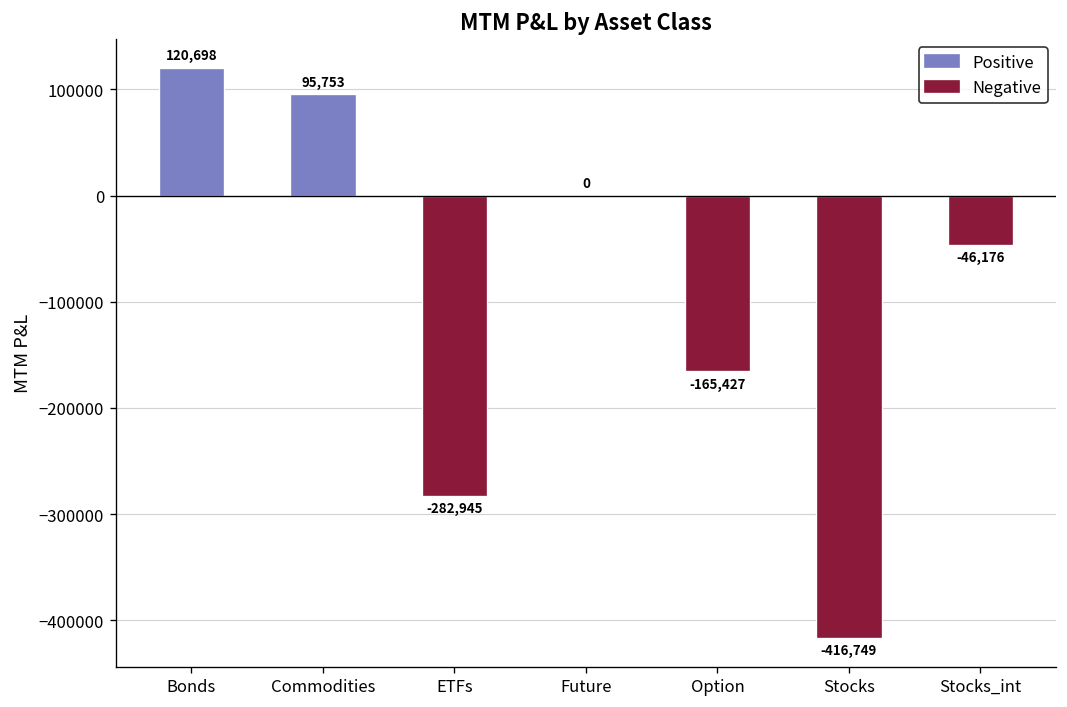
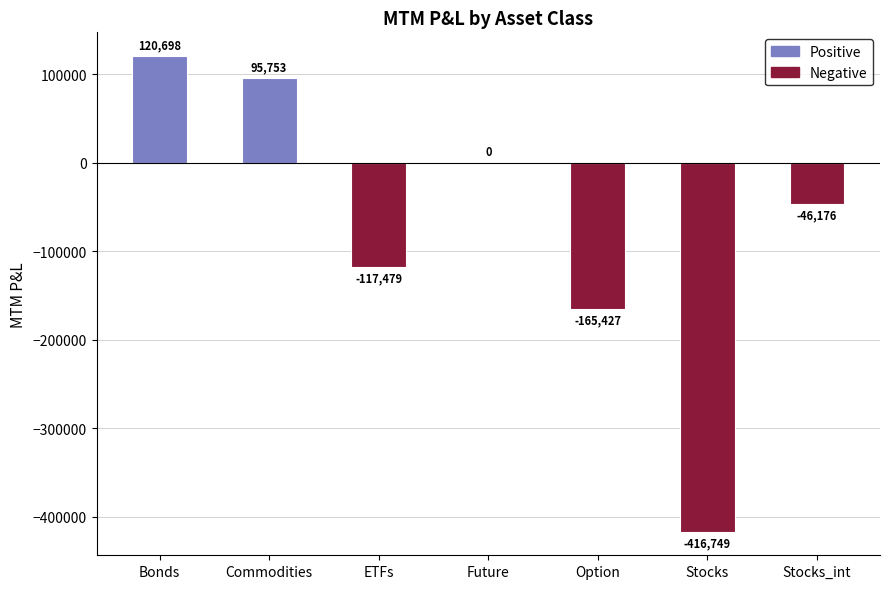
ETFs: -282,945 -> -117,479
